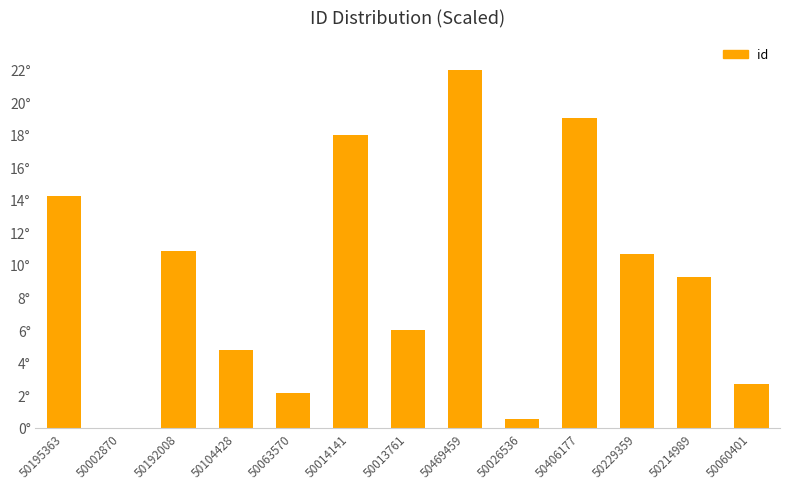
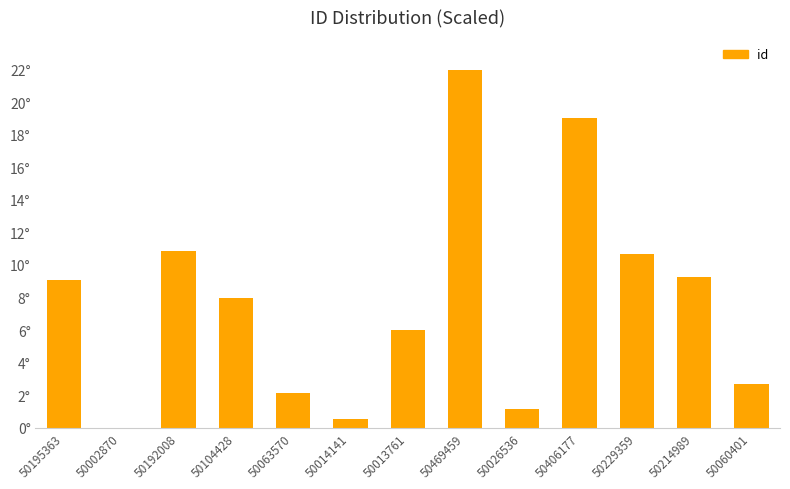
50195363: 14.2° -> 9.1°
50104428: 4.8° -> 8.0°
50014141: 18.0° -> 0.5°
50026536: 0.5° -> 1.1°
